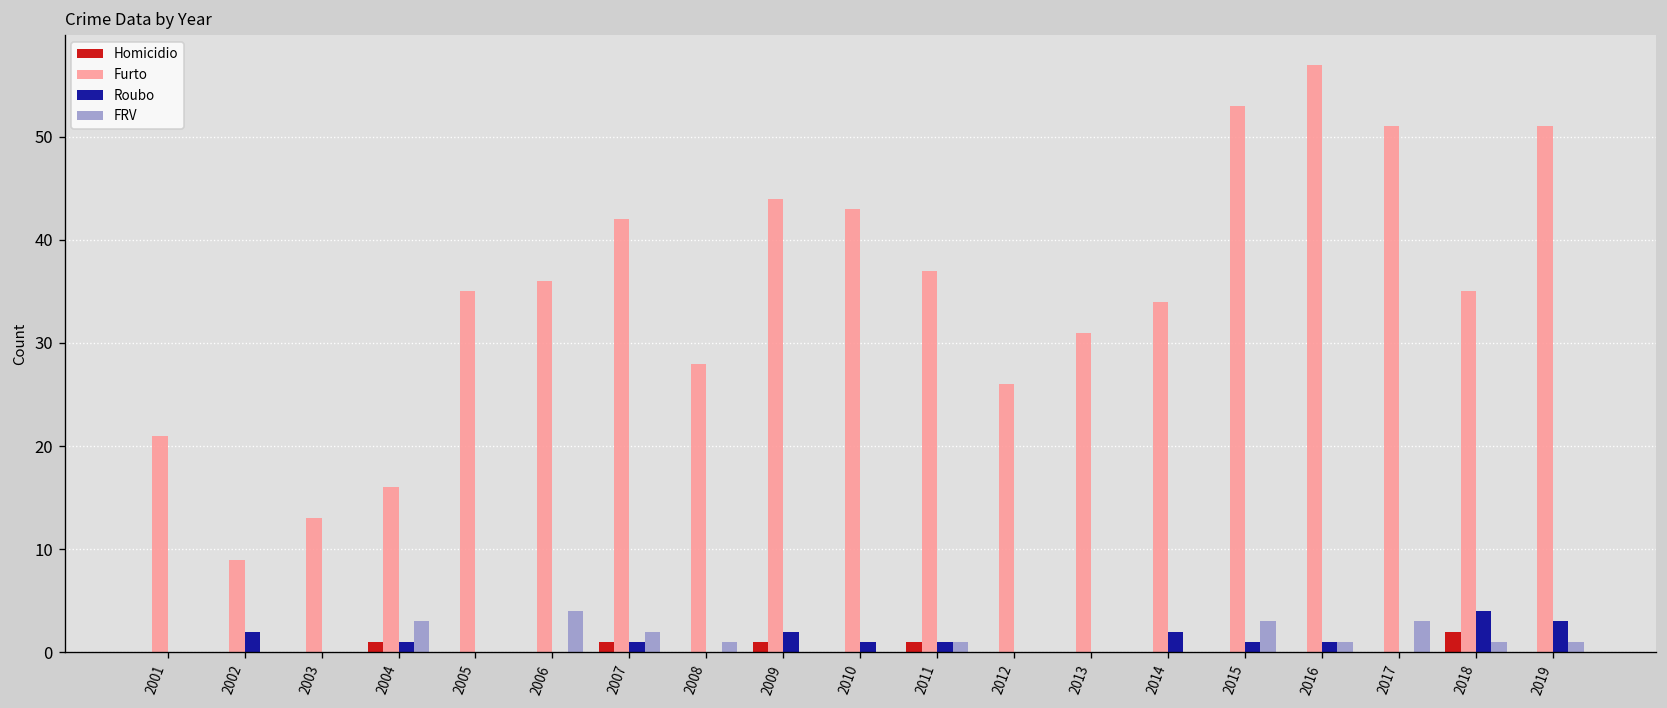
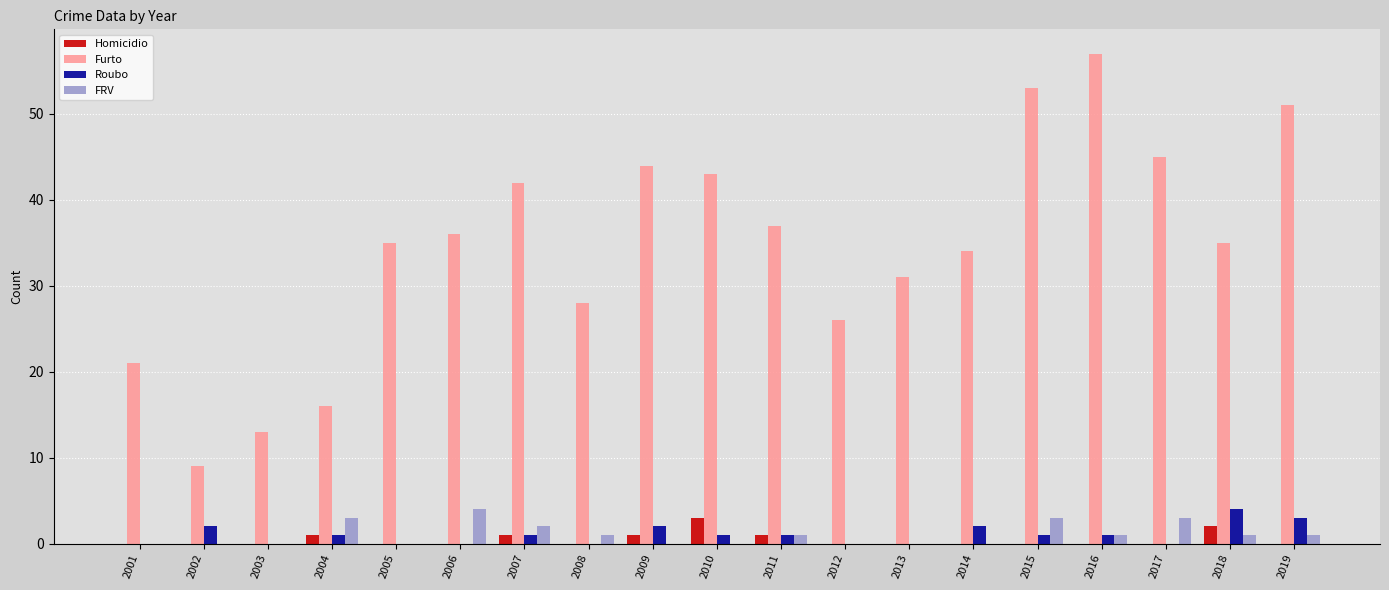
Homicidio, 2010: 0 -> 3
Furto, 2017: 51 -> 45
